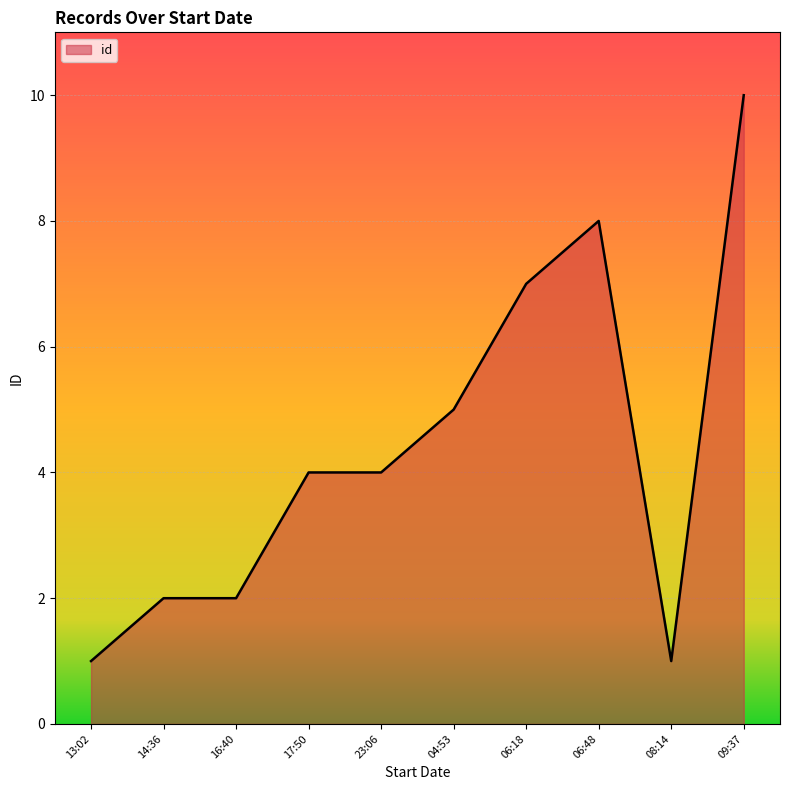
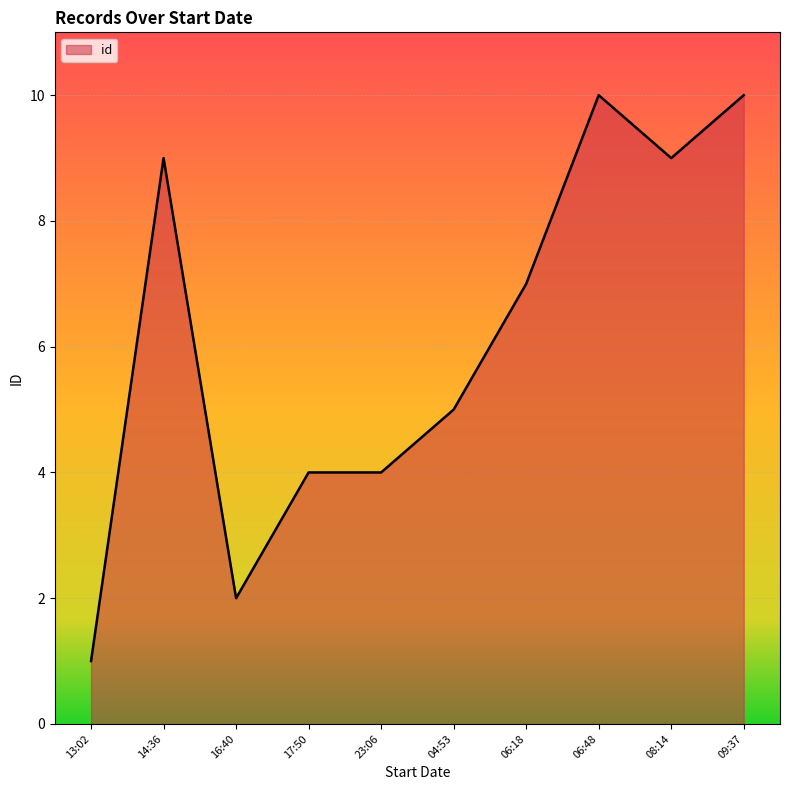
14:36: 2 -> 9
06:48: 8 -> 10
08:14: 1 -> 9
